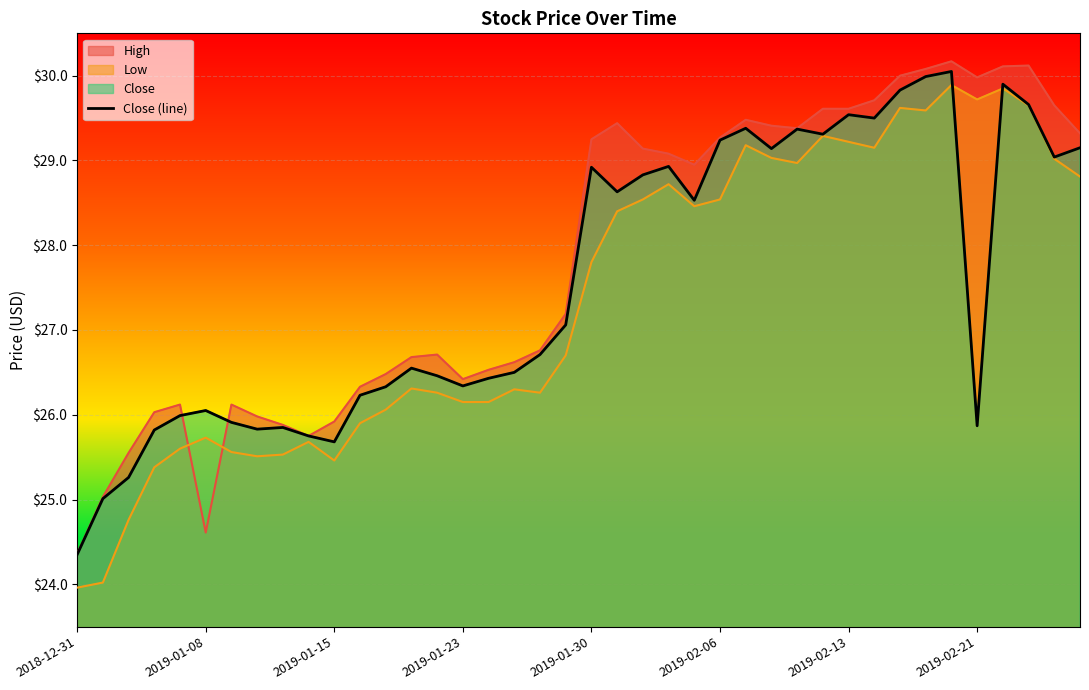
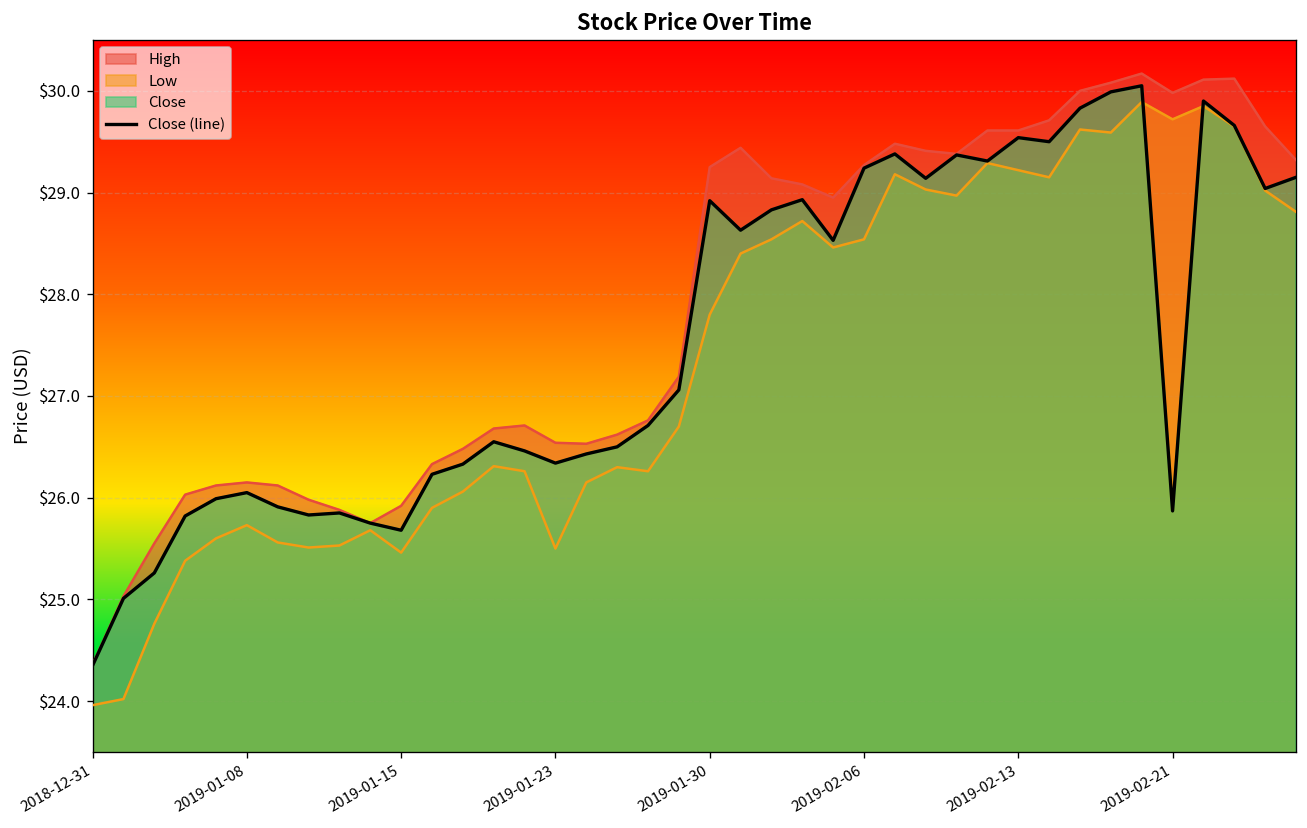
High, 2019-01-08: $24.6 -> $26.2
High, 2019-01-23: $26.4 -> $26.5
Low, 2019-01-23: $26.2 -> $25.5
